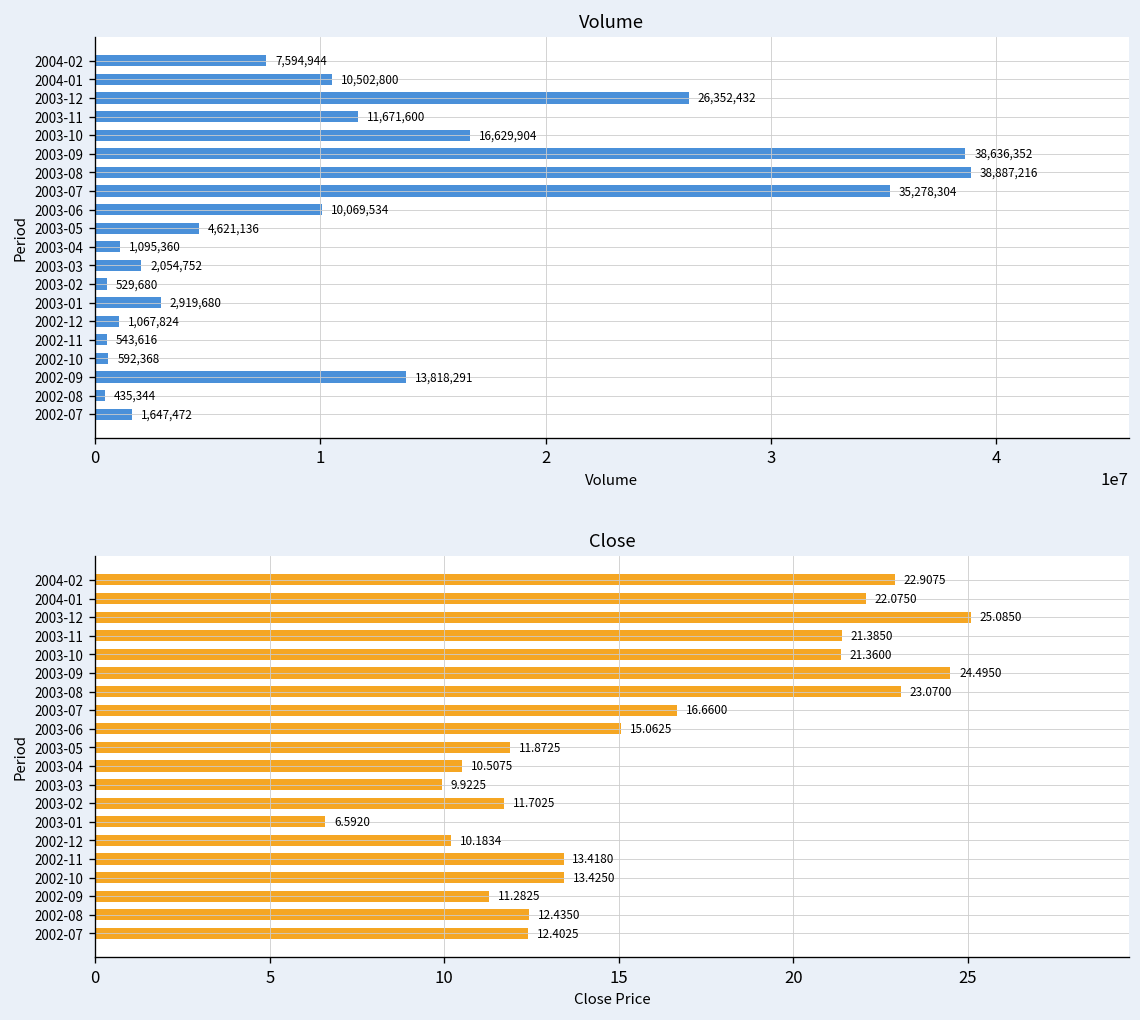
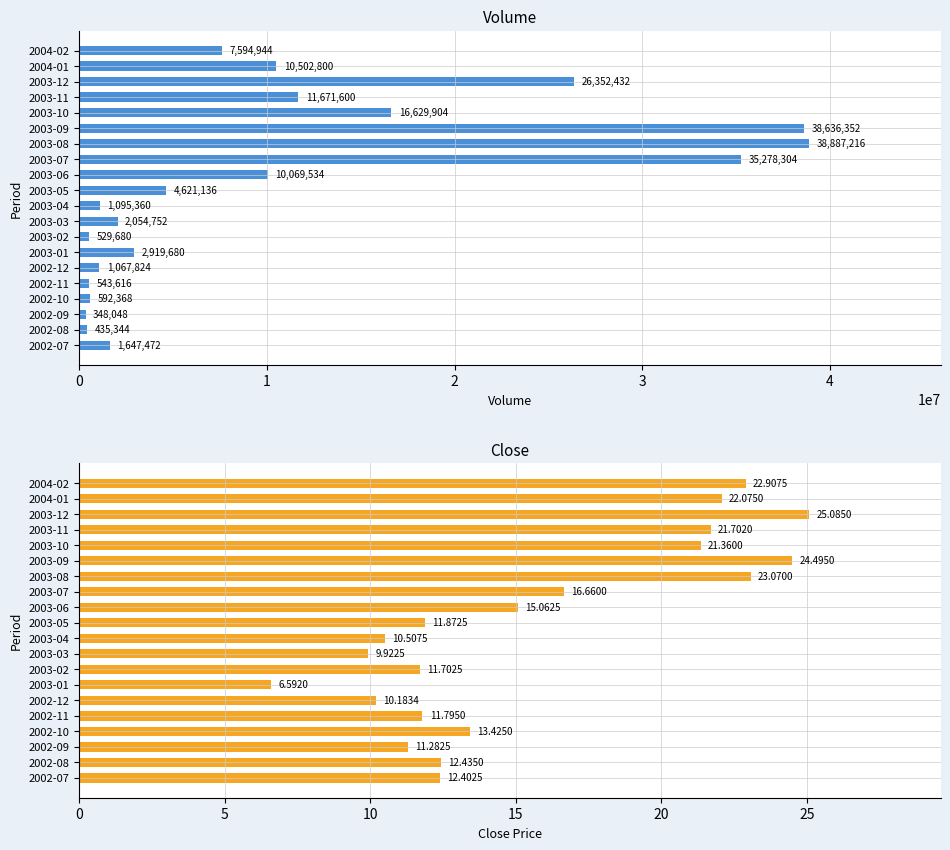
Volume, 2002-09: 13,818,291 -> 348,048
Close, 2003-11: 21.3850 -> 21.7020
Close, 2002-11: 13.4180 -> 11.7950
